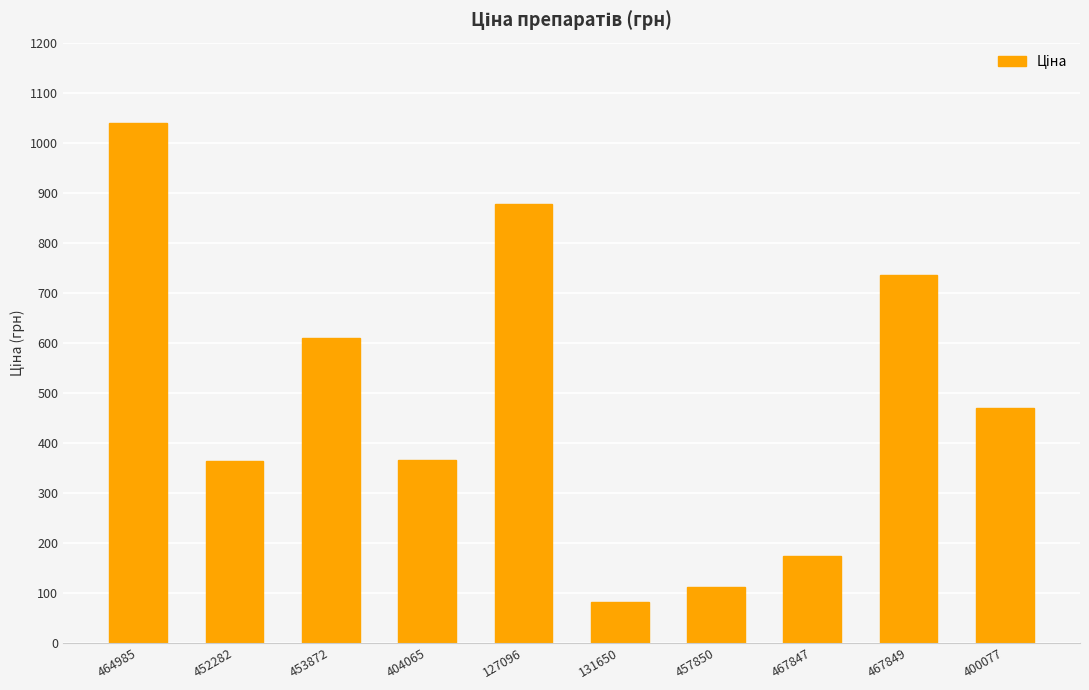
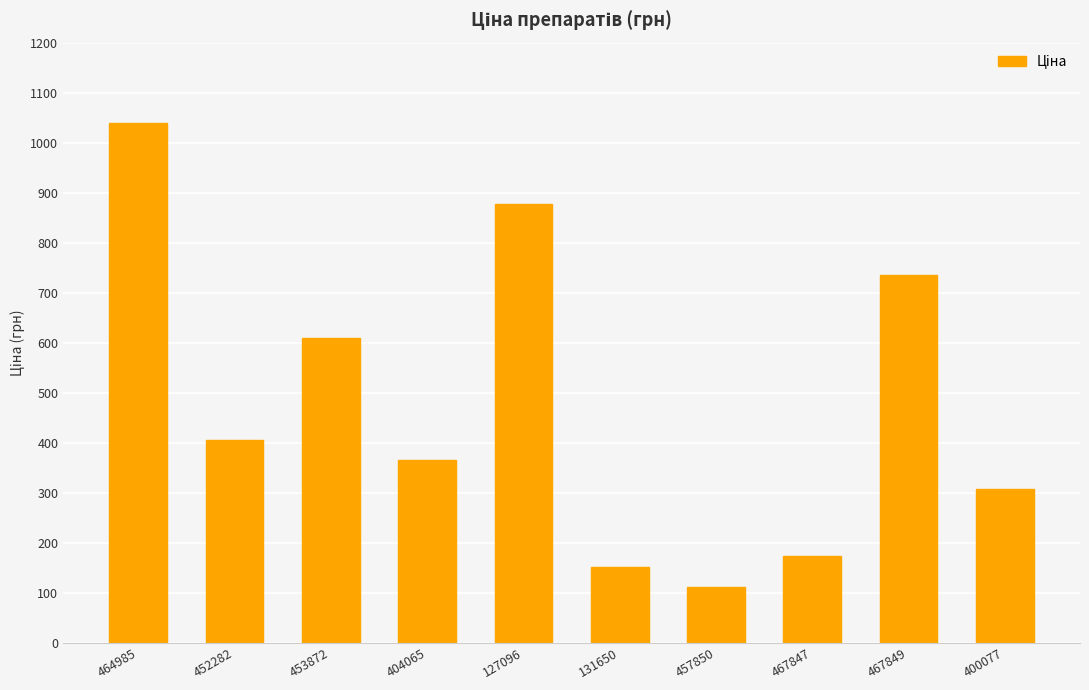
452282: 360 -> 400
131650: 80 -> 150
400077: 470 -> 310
